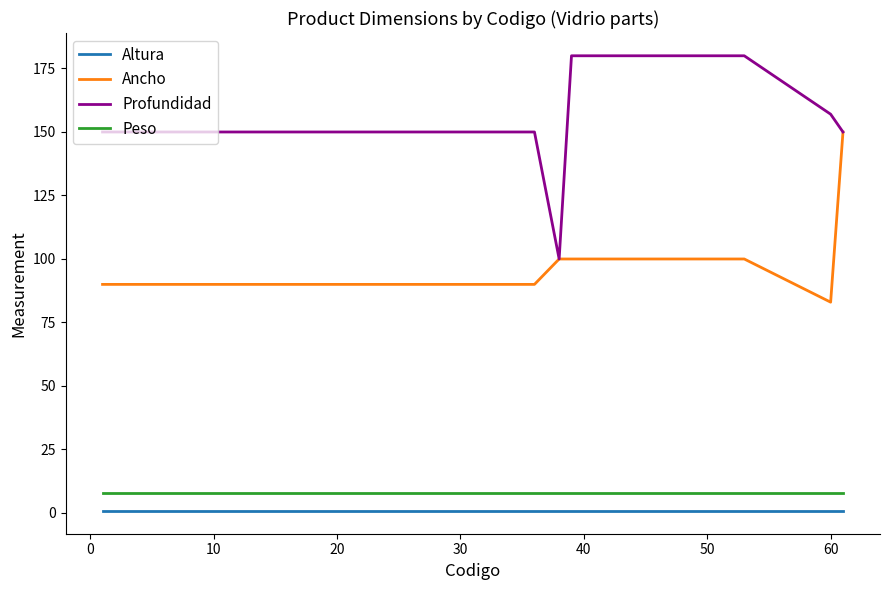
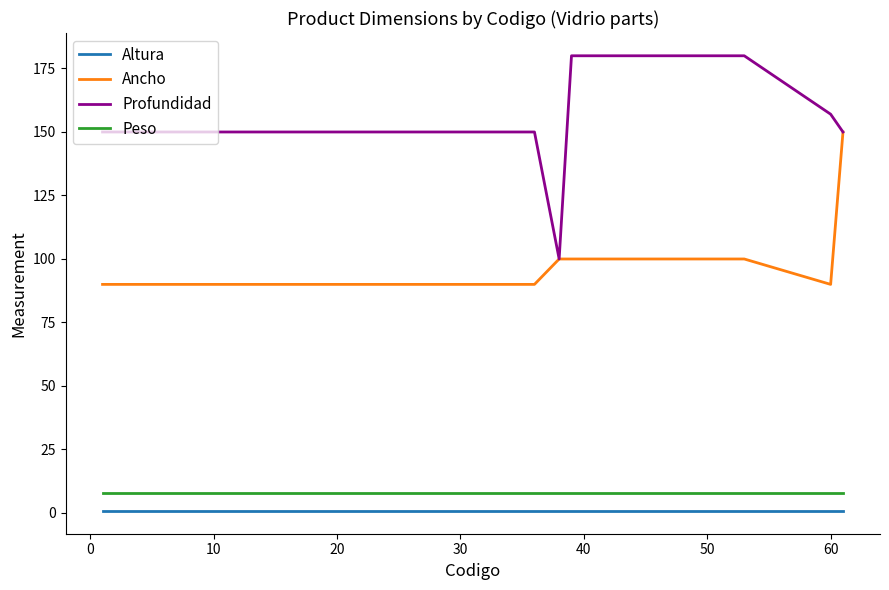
Ancho, 60: 83 -> 90
